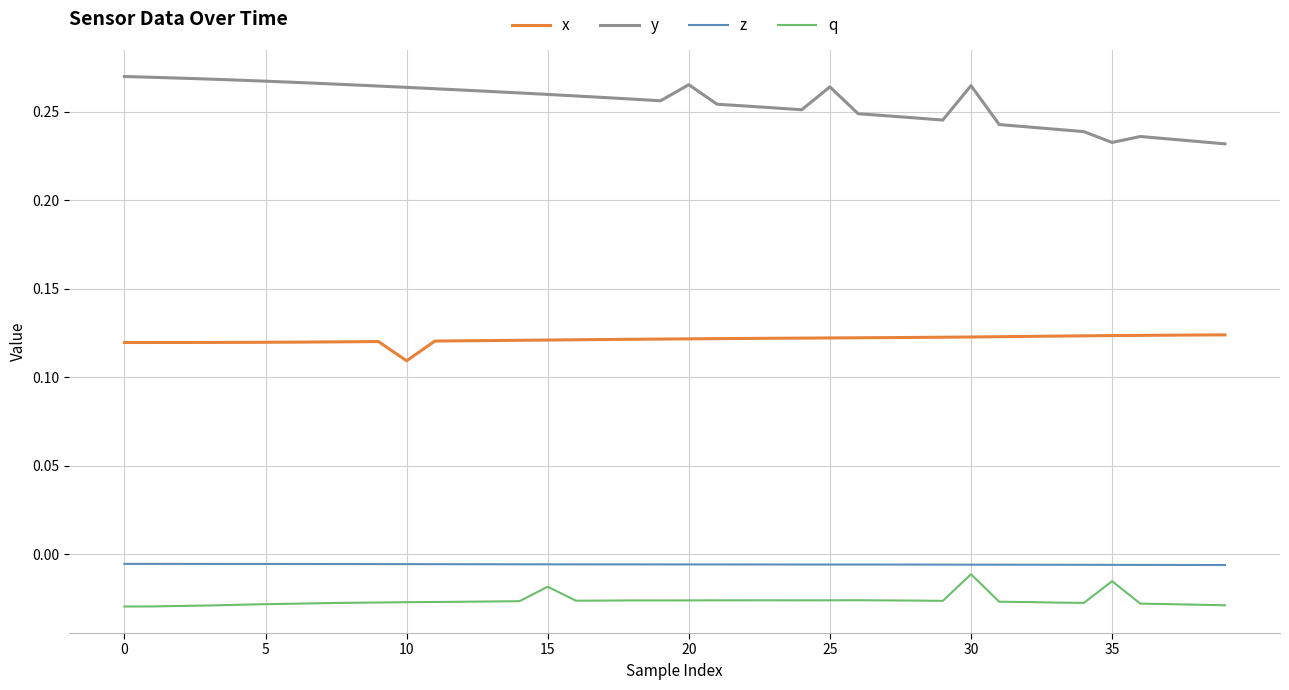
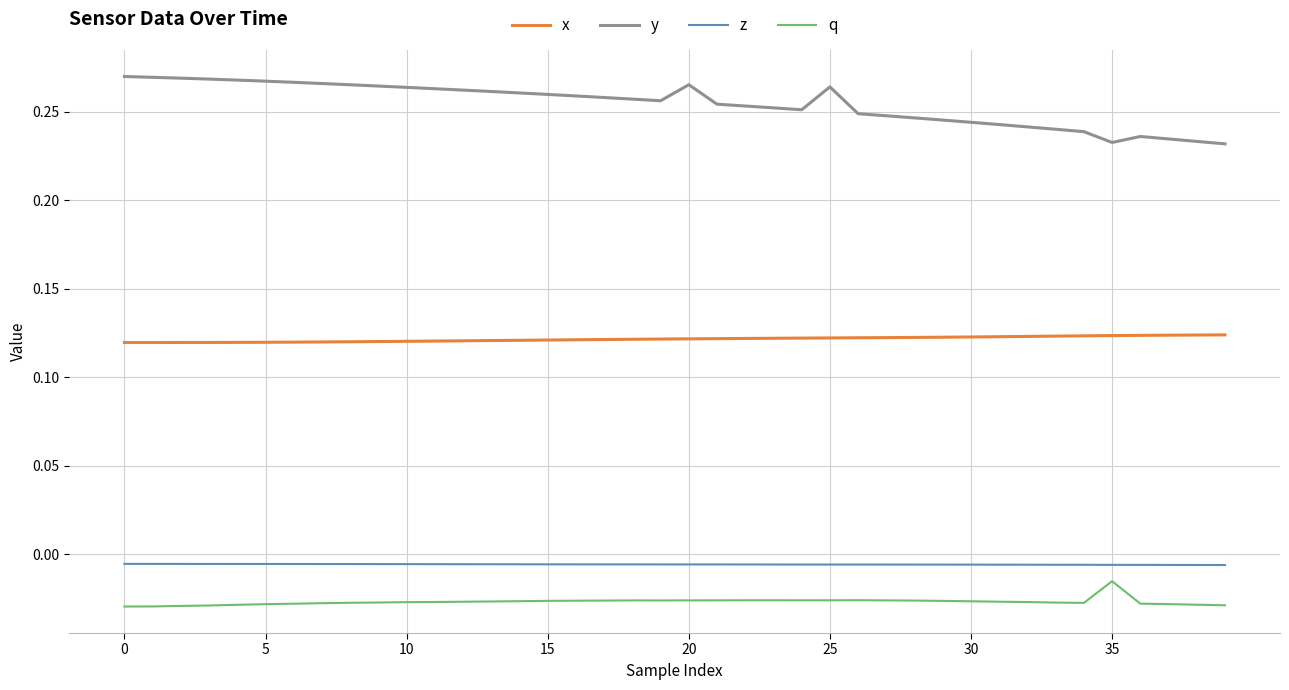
x, 10: 0.109 -> 0.120
q, 15: -0.018 -> -0.026
y, 30: 0.265 -> 0.244
q, 30: -0.011 -> -0.027
